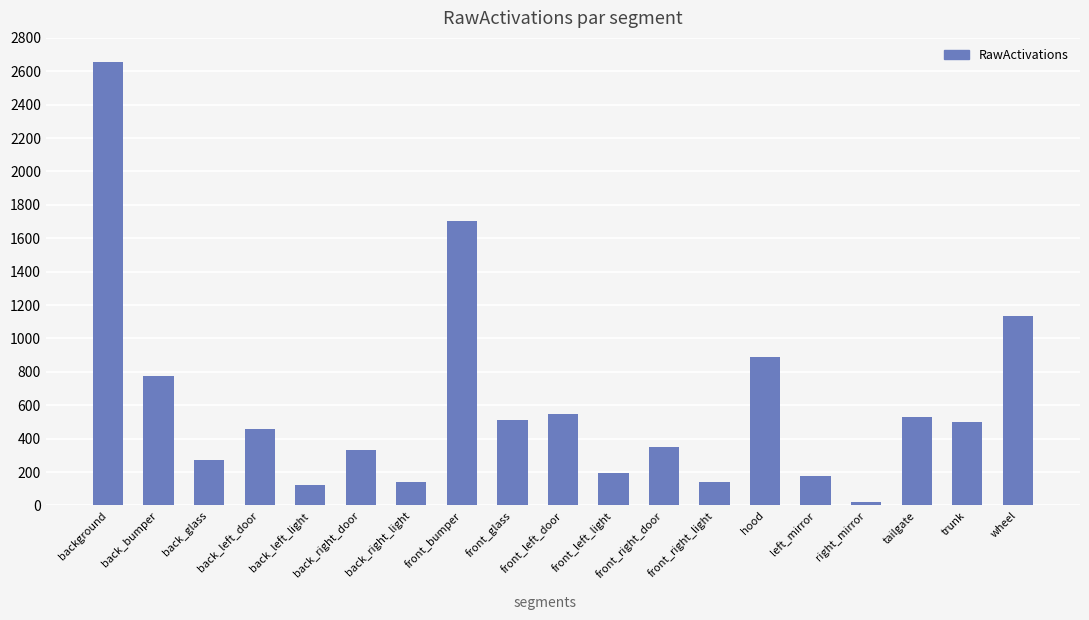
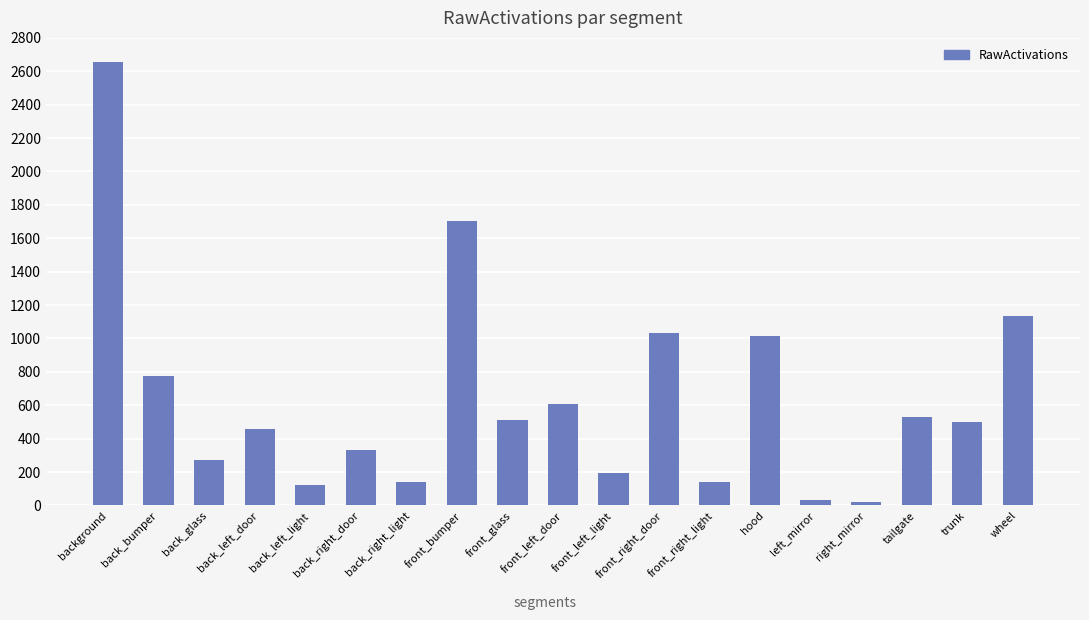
front_left_door: 550 -> 610
front_right_door: 350 -> 1040
hood: 890 -> 1020
left_mirror: 170 -> 30
